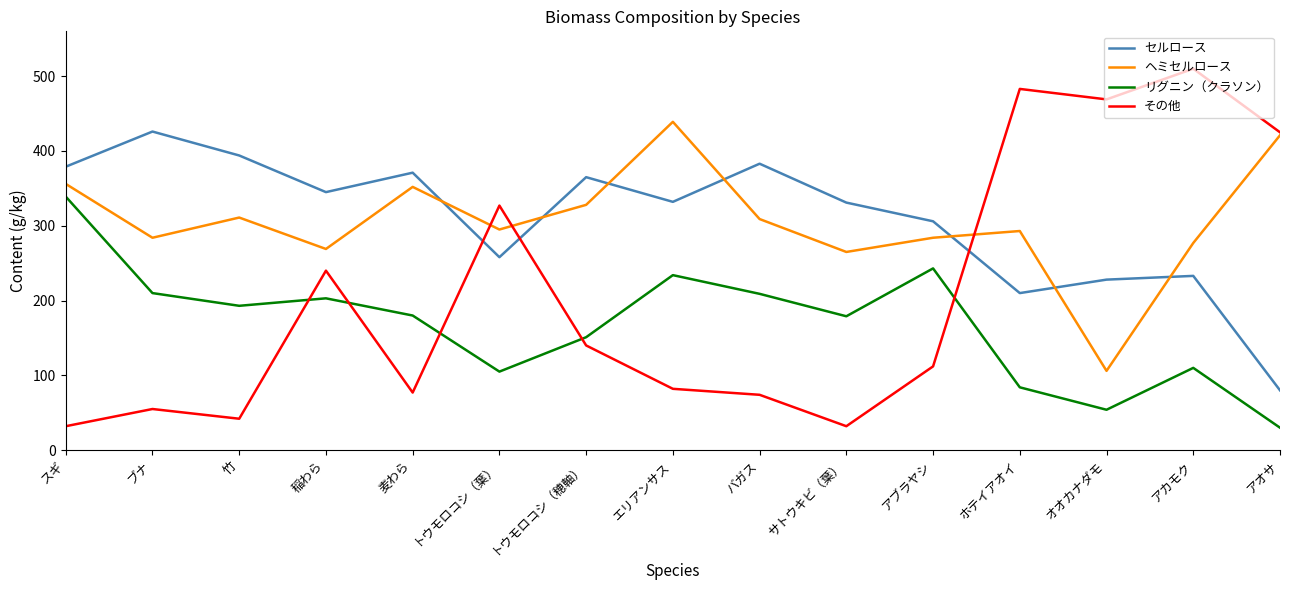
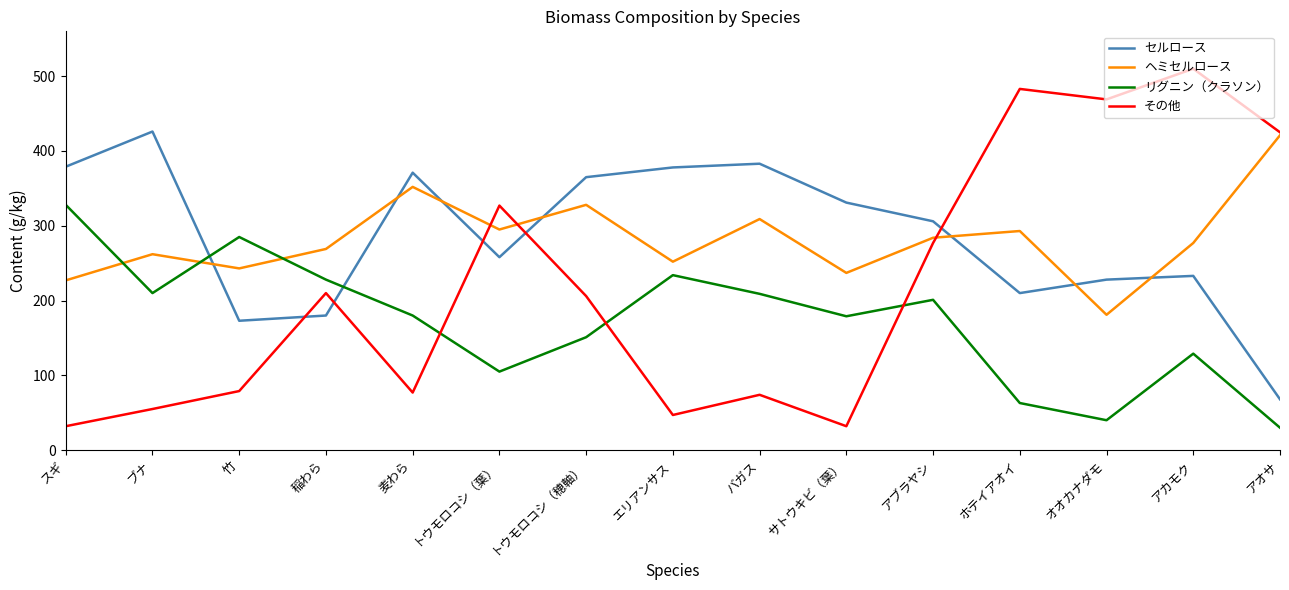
ヘミセルロース, スギ: 360 -> 230
リグニン（クラソン）, スギ: 340 -> 330
ヘミセルロース, ブナ: 280 -> 260
セルロース, 竹: 390 -> 170
ヘミセルロース, 竹: 310 -> 240
リグニン（クラソン）, 竹: 190 -> 290
その他, 竹: 40 -> 80
セルロース, 稲わら: 350 -> 180
リグニン（クラソン）, 稲わら: 200 -> 230
その他, 稲わら: 240 -> 210
その他, トウモロコシ（穂軸）: 140 -> 210
セルロース, エリアンサス: 330 -> 380
ヘミセルロース, エリアンサス: 440 -> 250
その他, エリアンサス: 80 -> 50
ヘミセルロース, サトウキビ（葉）: 270 -> 240
リグニン（クラソン）, アブラヤシ: 240 -> 200
その他, アブラヤシ: 110 -> 280
リグニン（クラソン）, ホテイアオイ: 80 -> 60
ヘミセルロース, オオカナダモ: 110 -> 180
リグニン（クラソン）, オオカナダモ: 50 -> 40
リグニン（クラソン）, アカモク: 110 -> 130
セルロース, アオサ: 80 -> 70
